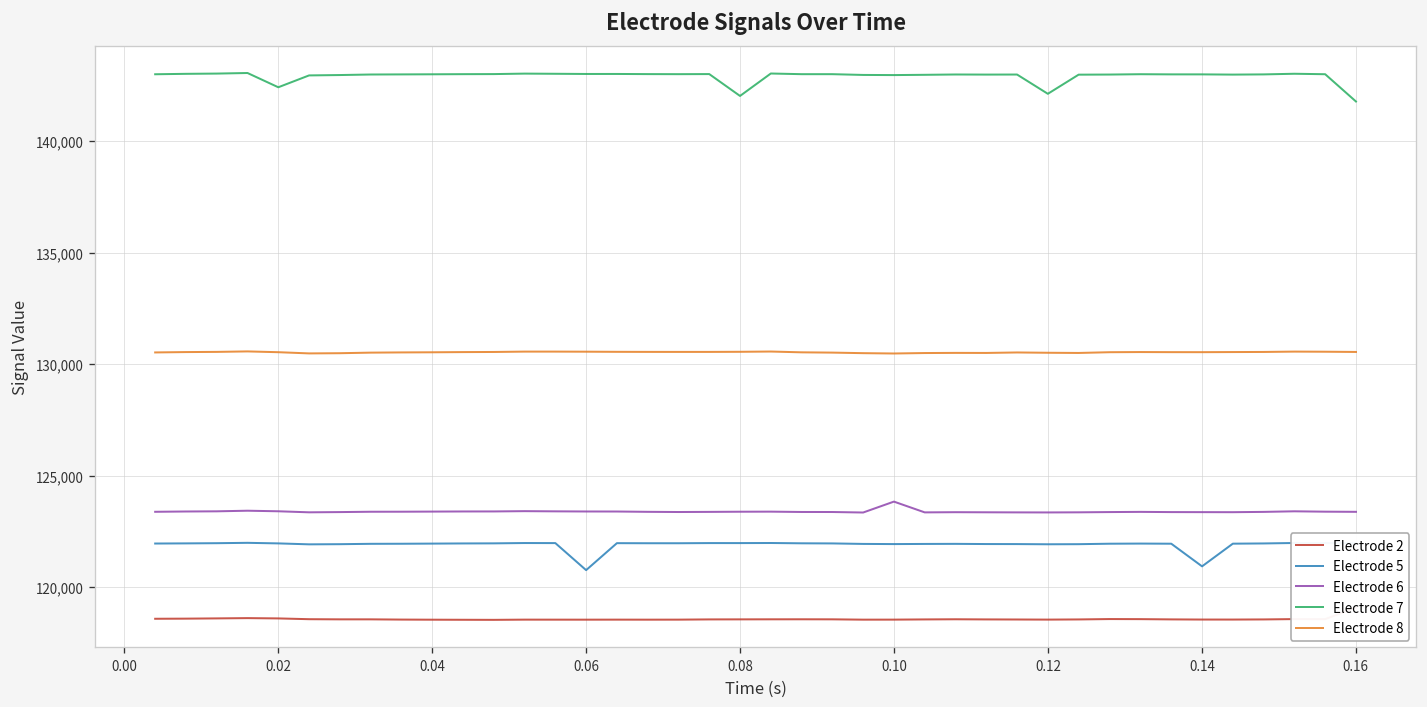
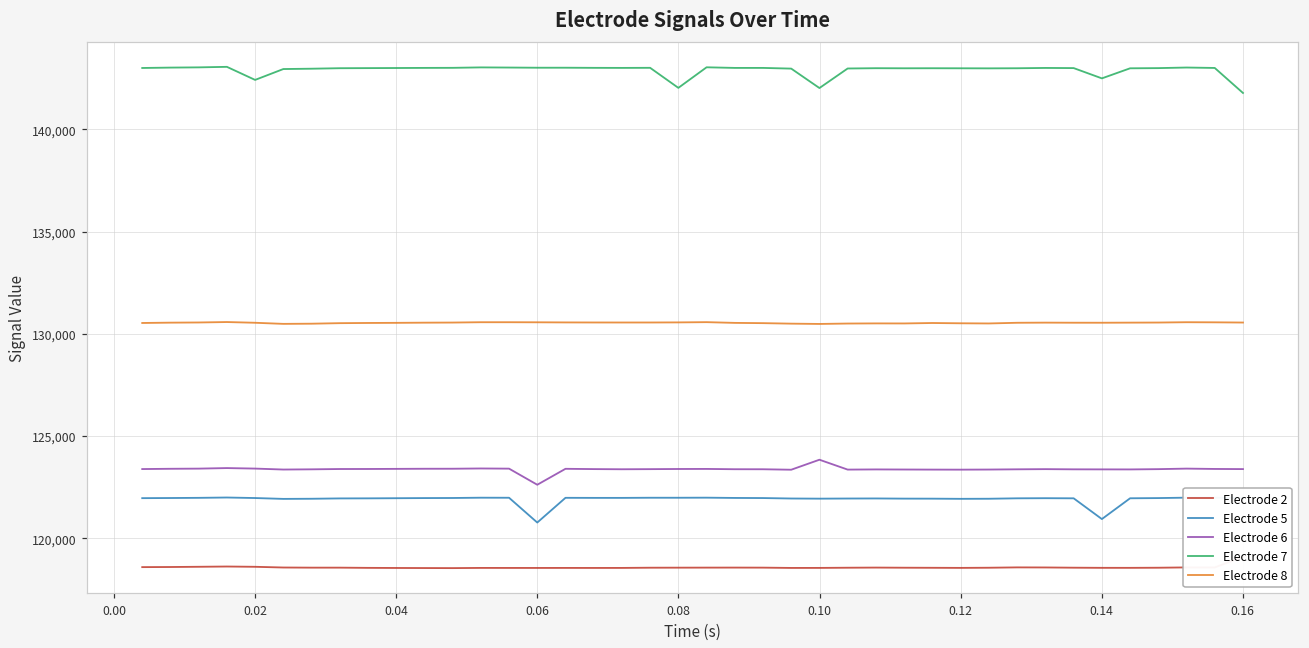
Electrode 6, 0.06: 123,400 -> 122,600
Electrode 7, 0.10: 143,000 -> 142,000
Electrode 7, 0.12: 142,100 -> 143,000
Electrode 7, 0.14: 143,000 -> 142,500
